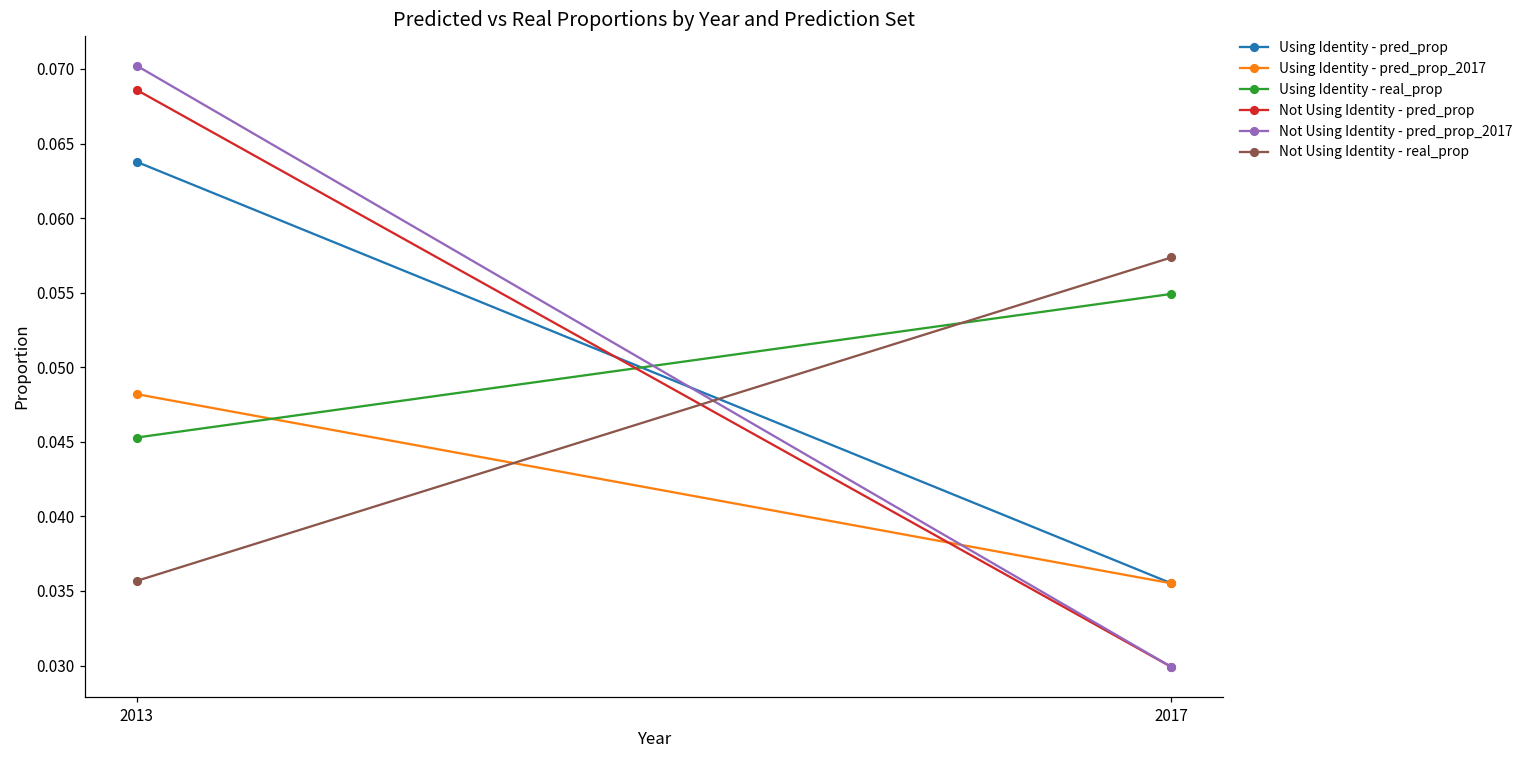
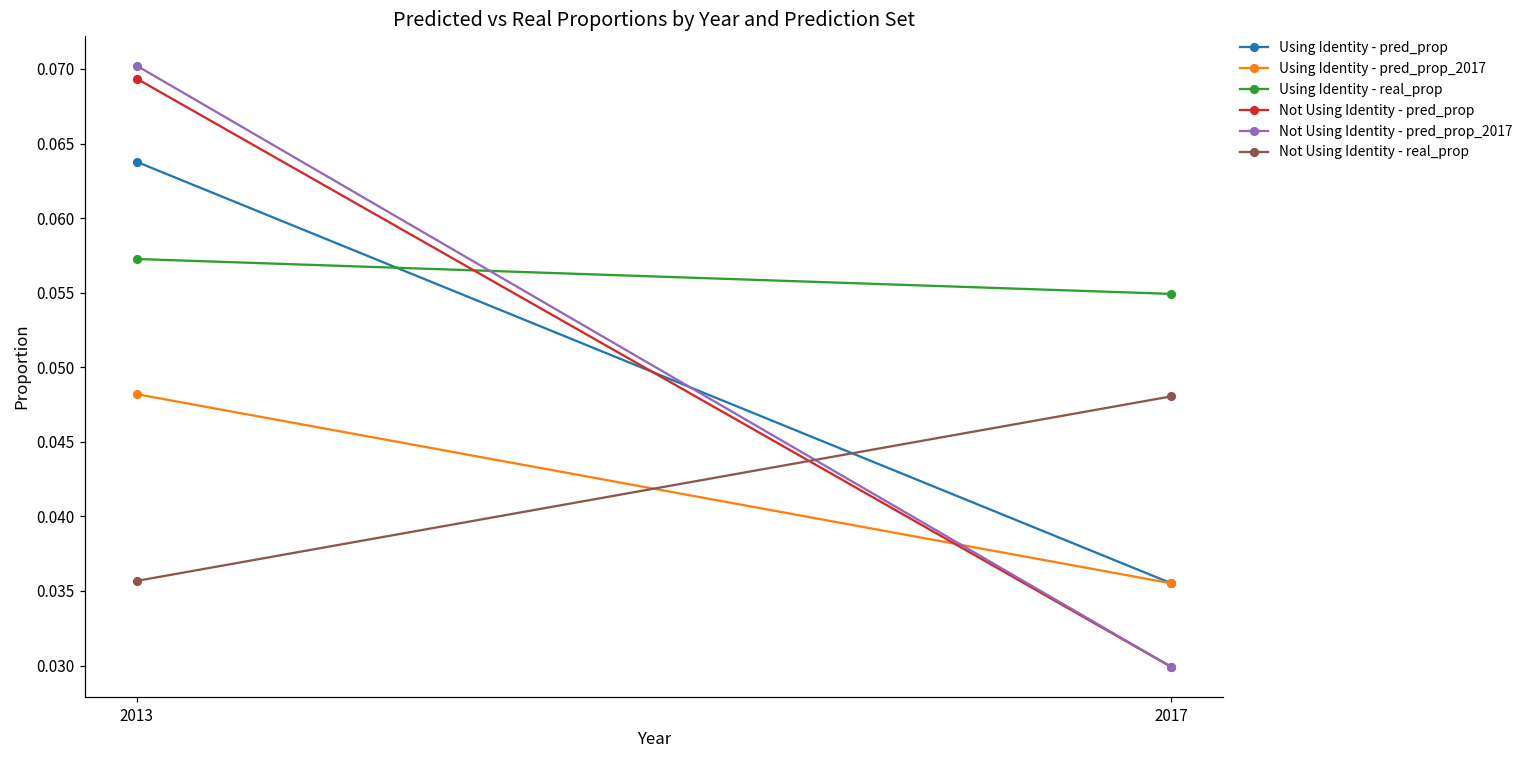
Using Identity - real_prop, 2013: 0.0453 -> 0.0573
Not Using Identity - pred_prop, 2013: 0.0686 -> 0.0694
Not Using Identity - real_prop, 2017: 0.0574 -> 0.0481
